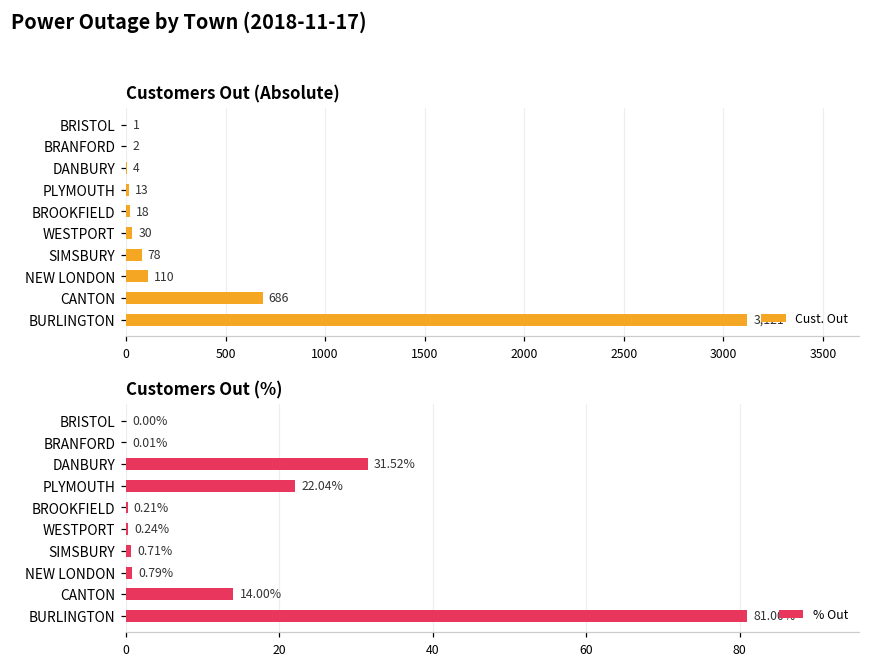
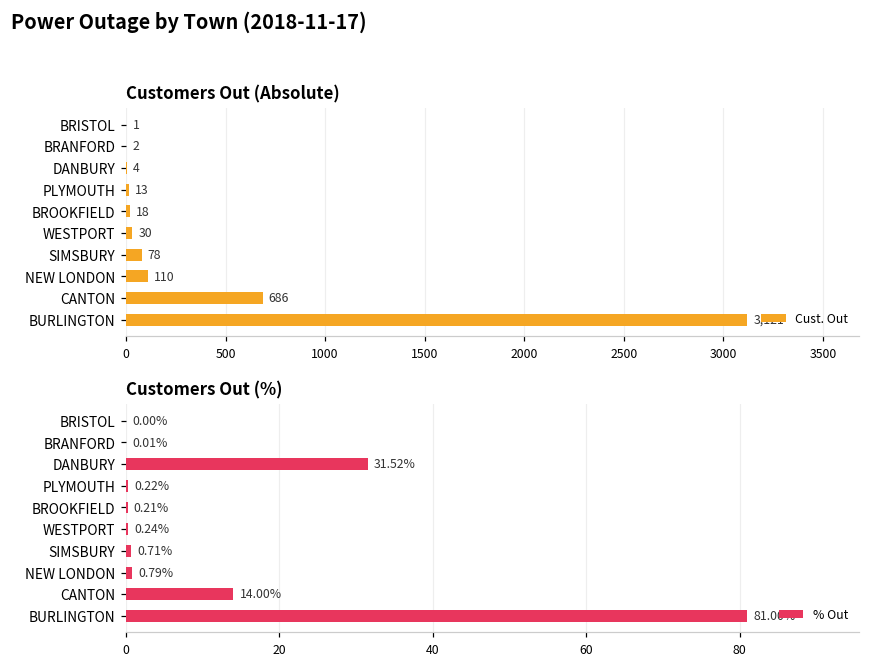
Customers Out (%), PLYMOUTH: 22.04% -> 0.22%
